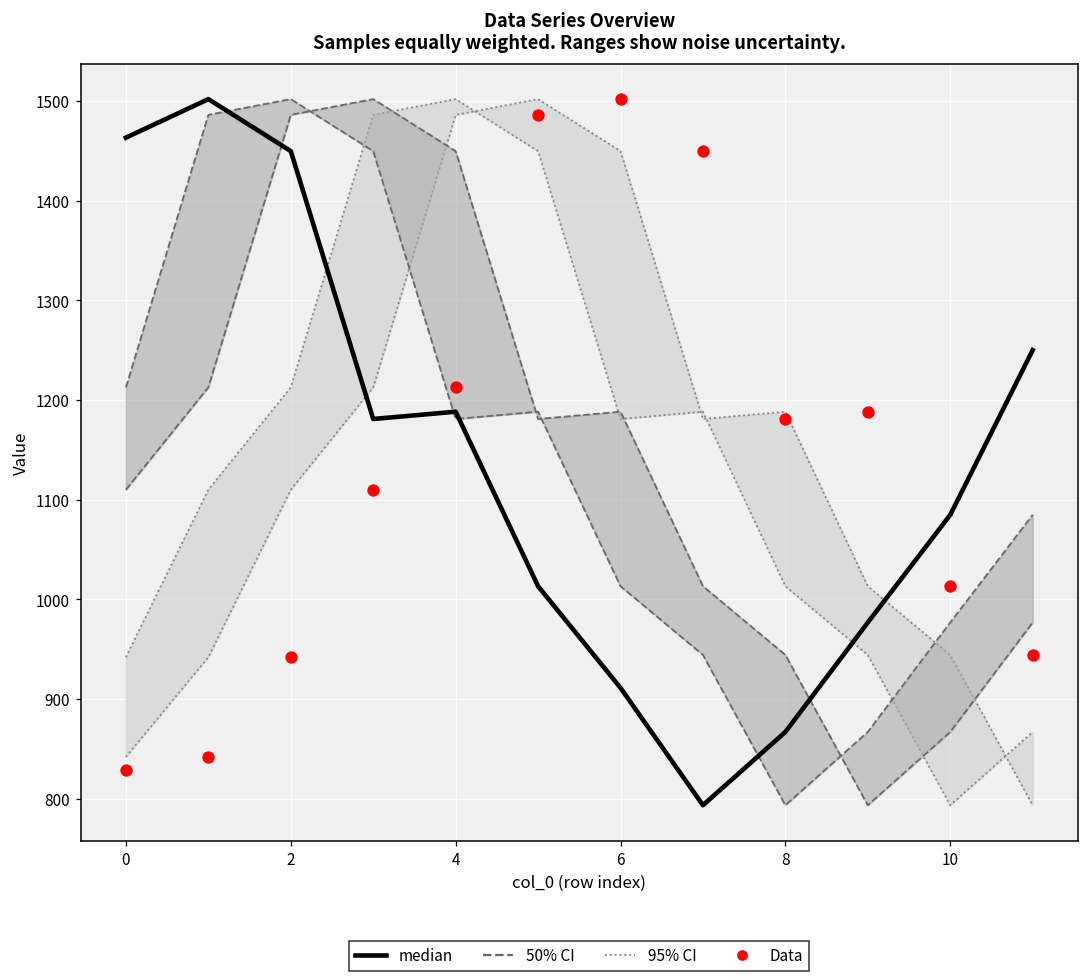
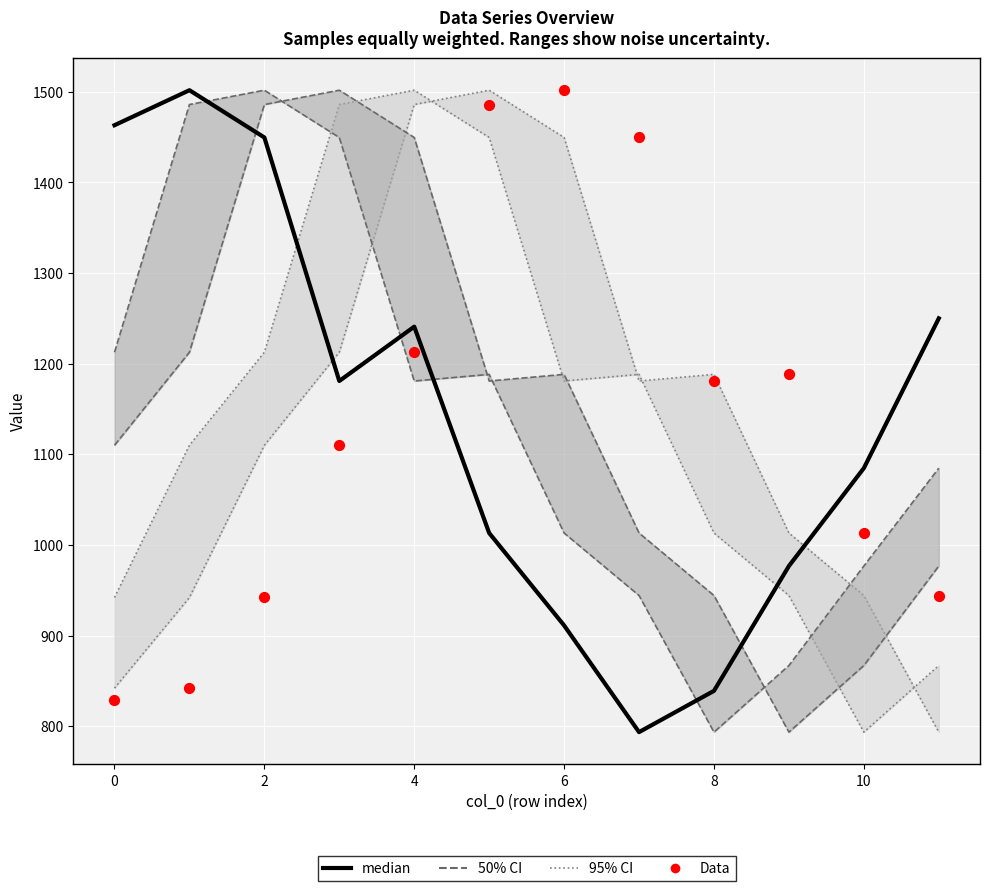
median, 4: 1190 -> 1240
median, 8: 870 -> 840
